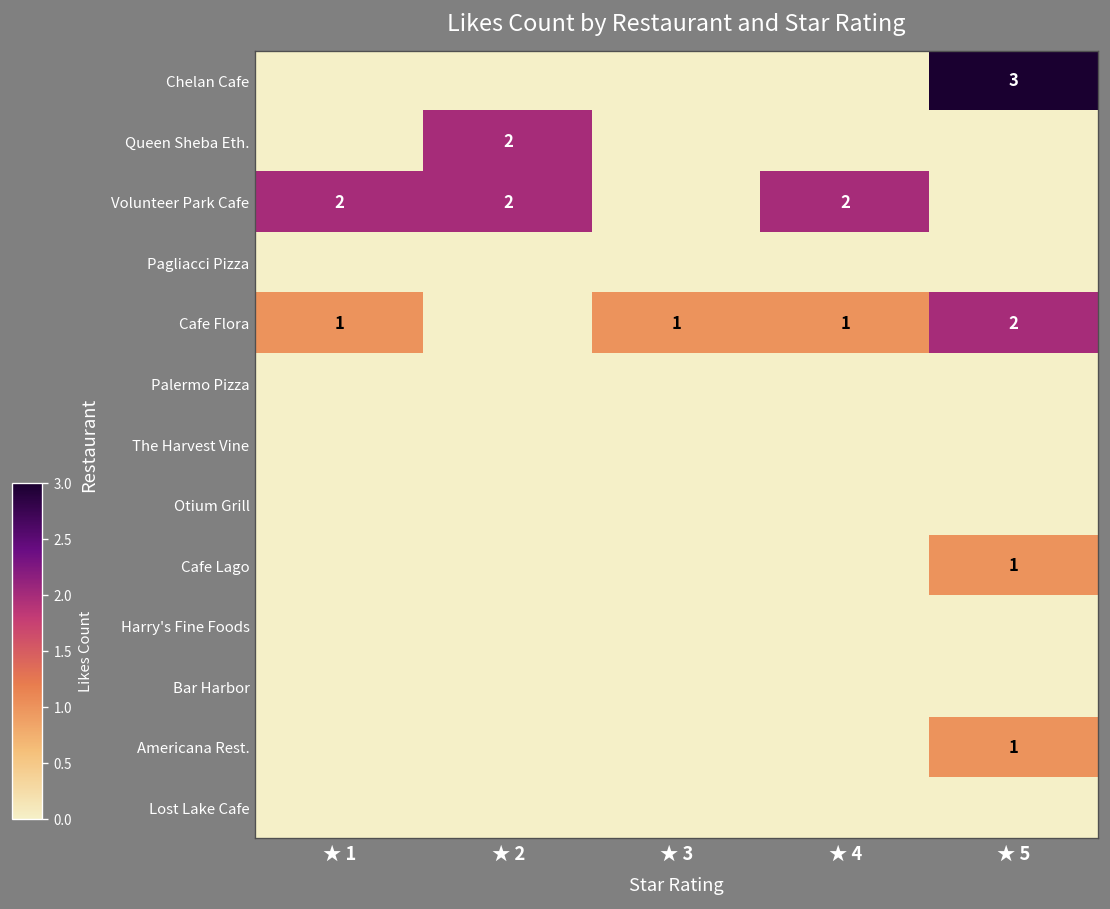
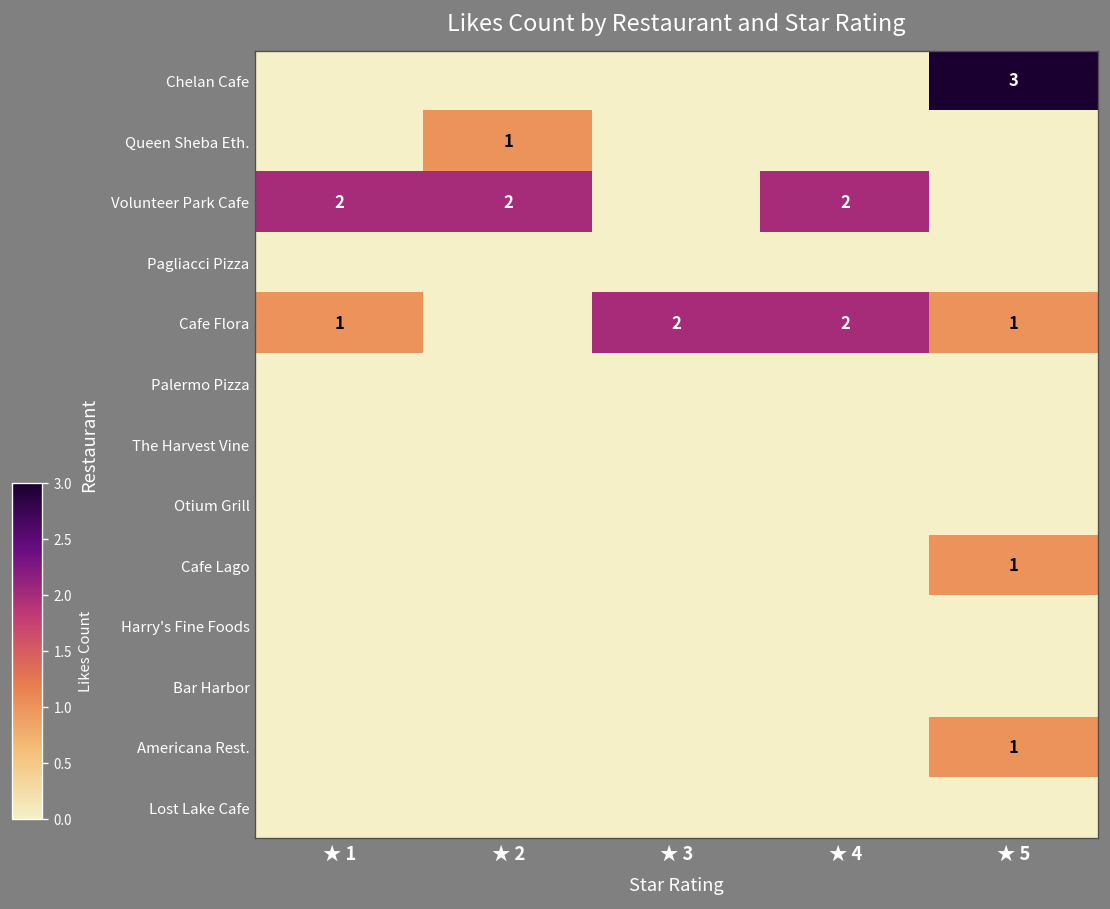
Queen Sheba Eth., ★ 2: 2 -> 1
Cafe Flora, ★ 3: 1 -> 2
Cafe Flora, ★ 4: 1 -> 2
Cafe Flora, ★ 5: 2 -> 1
